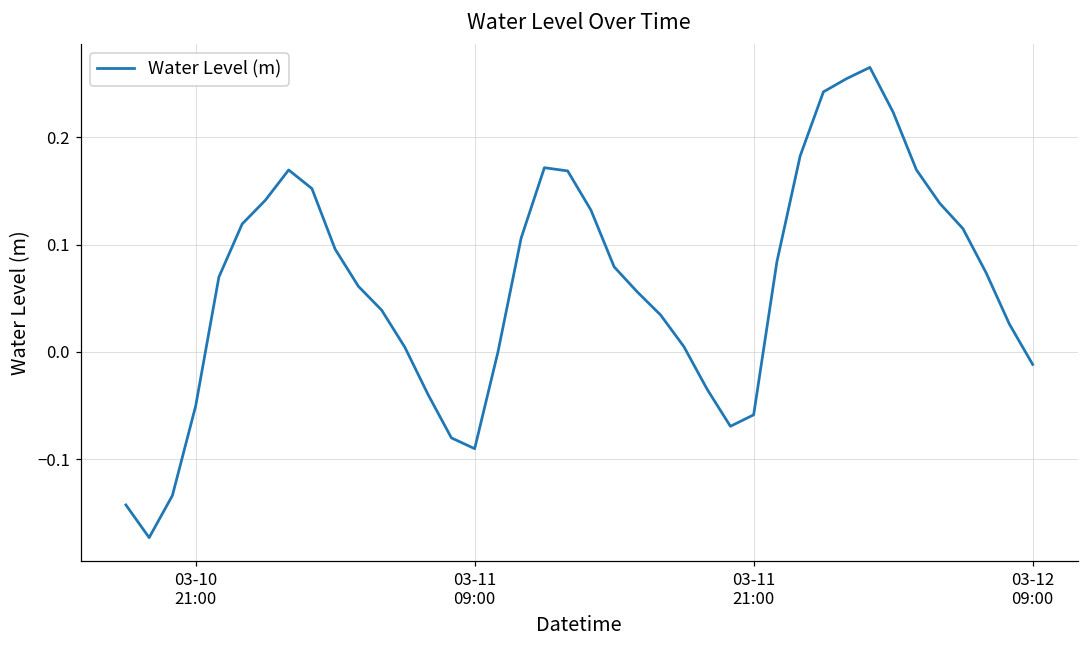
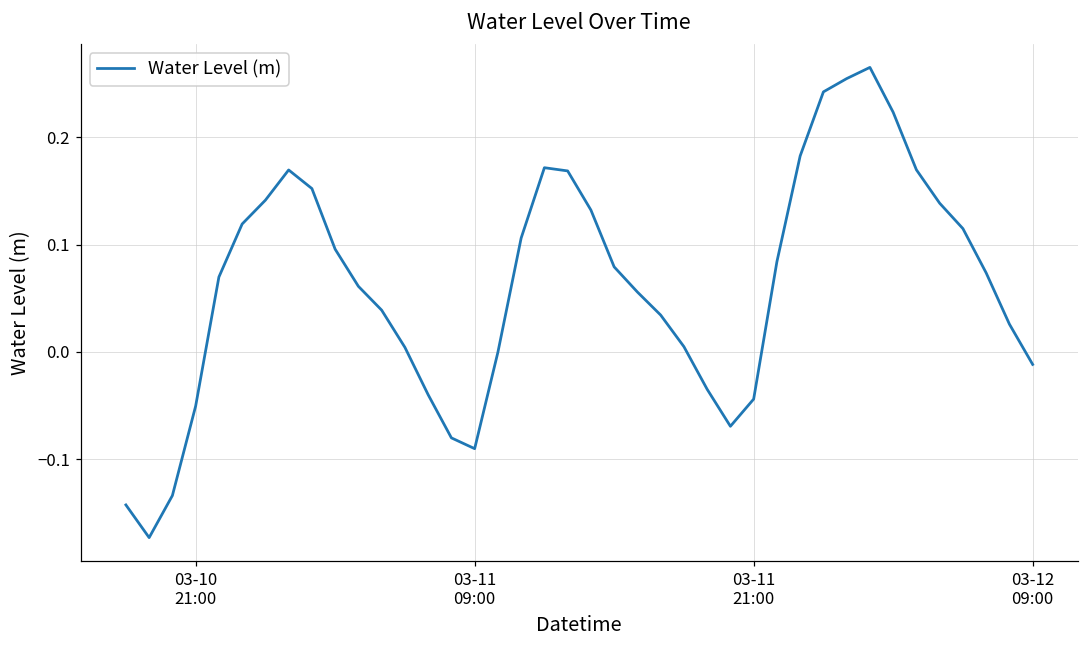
03-11 21:00: -0.06 -> -0.04
